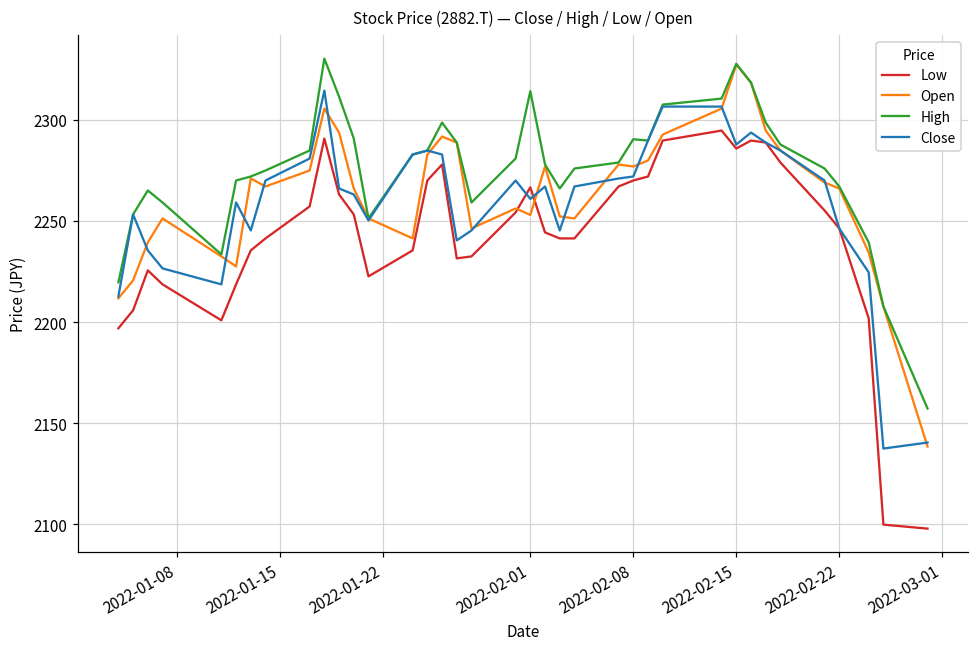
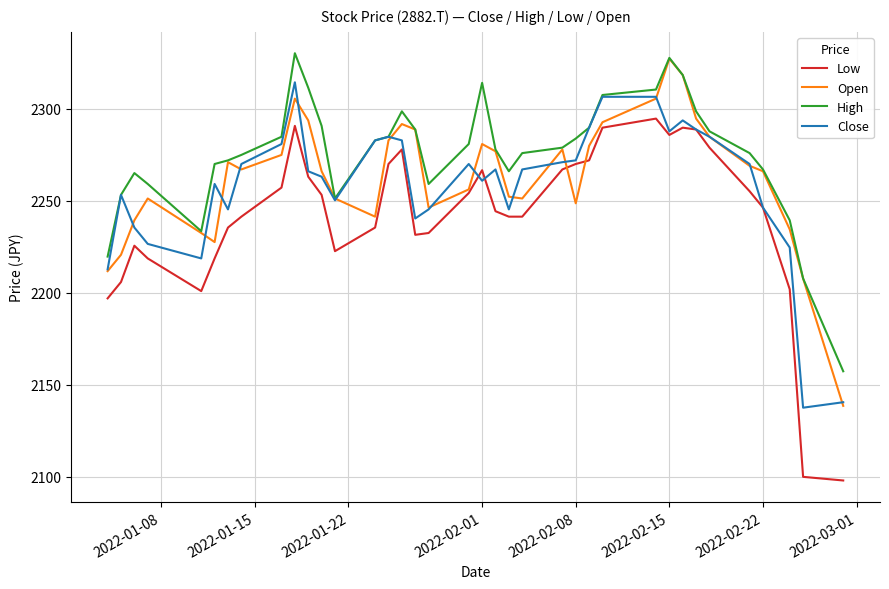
Open, 2022-02-01: 2253 -> 2281
Open, 2022-02-08: 2277 -> 2249
High, 2022-02-08: 2290 -> 2284
